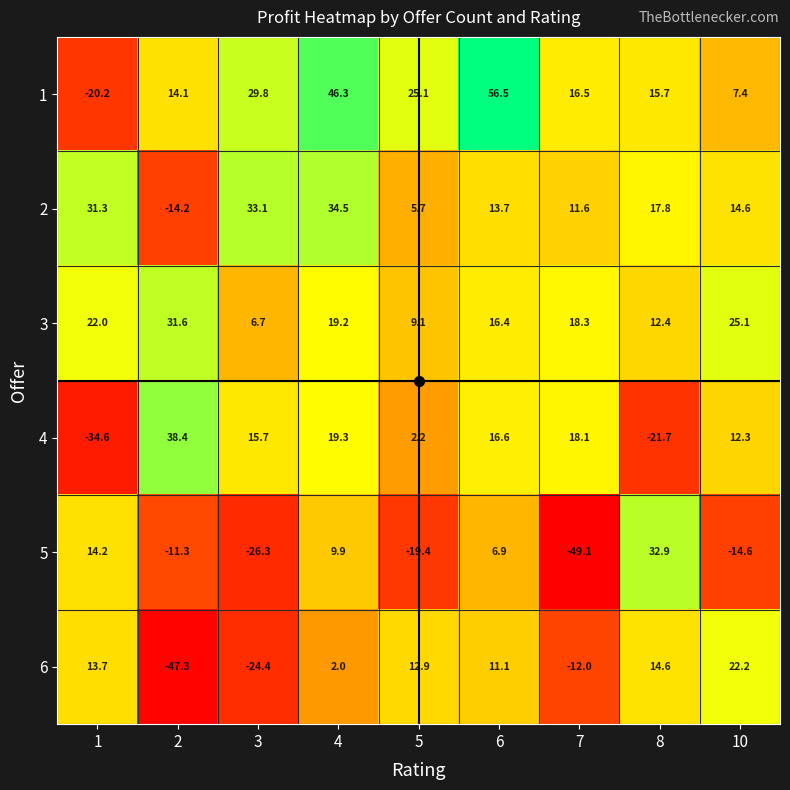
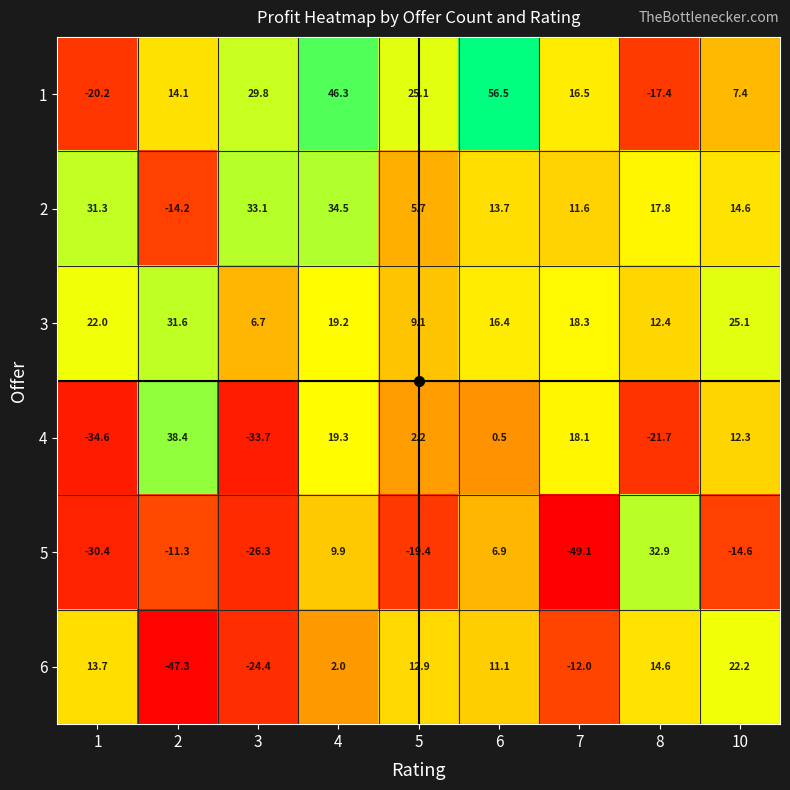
1, 8: 15.7 -> -17.4
4, 3: 15.7 -> -33.7
4, 6: 16.6 -> 0.5
5, 1: 14.2 -> -30.4
